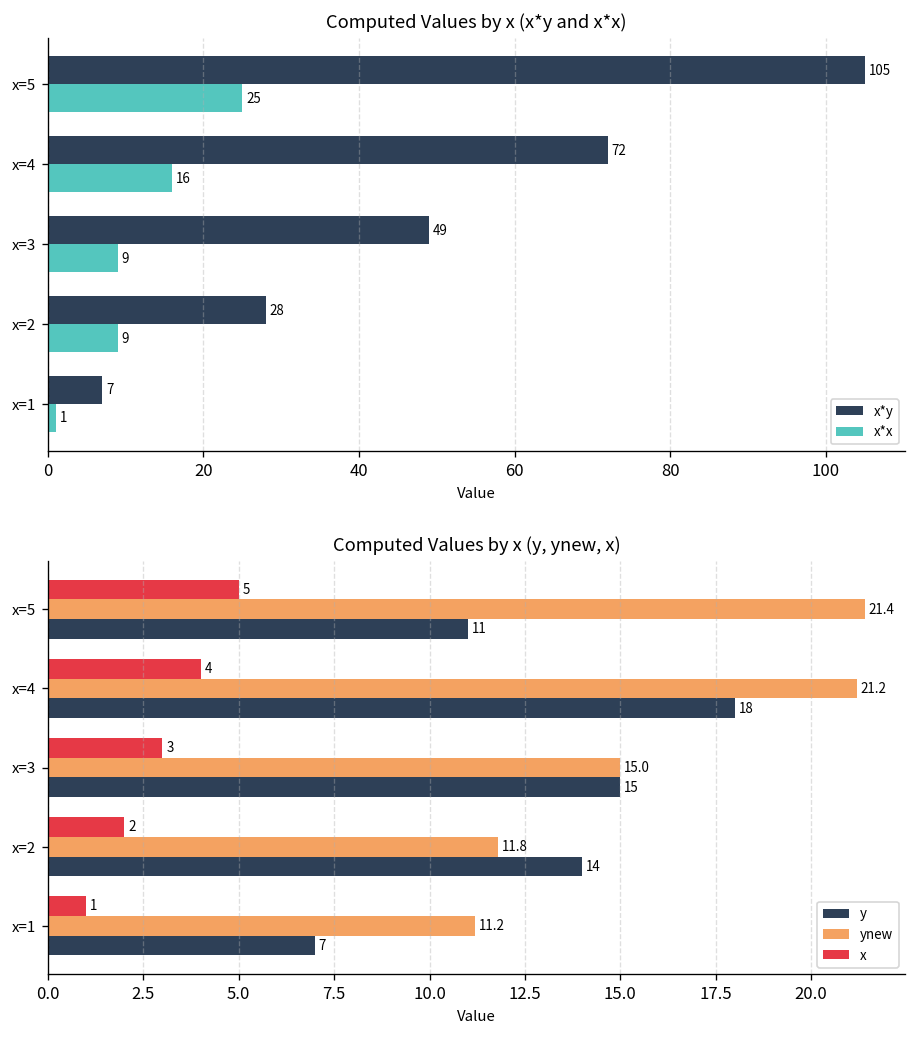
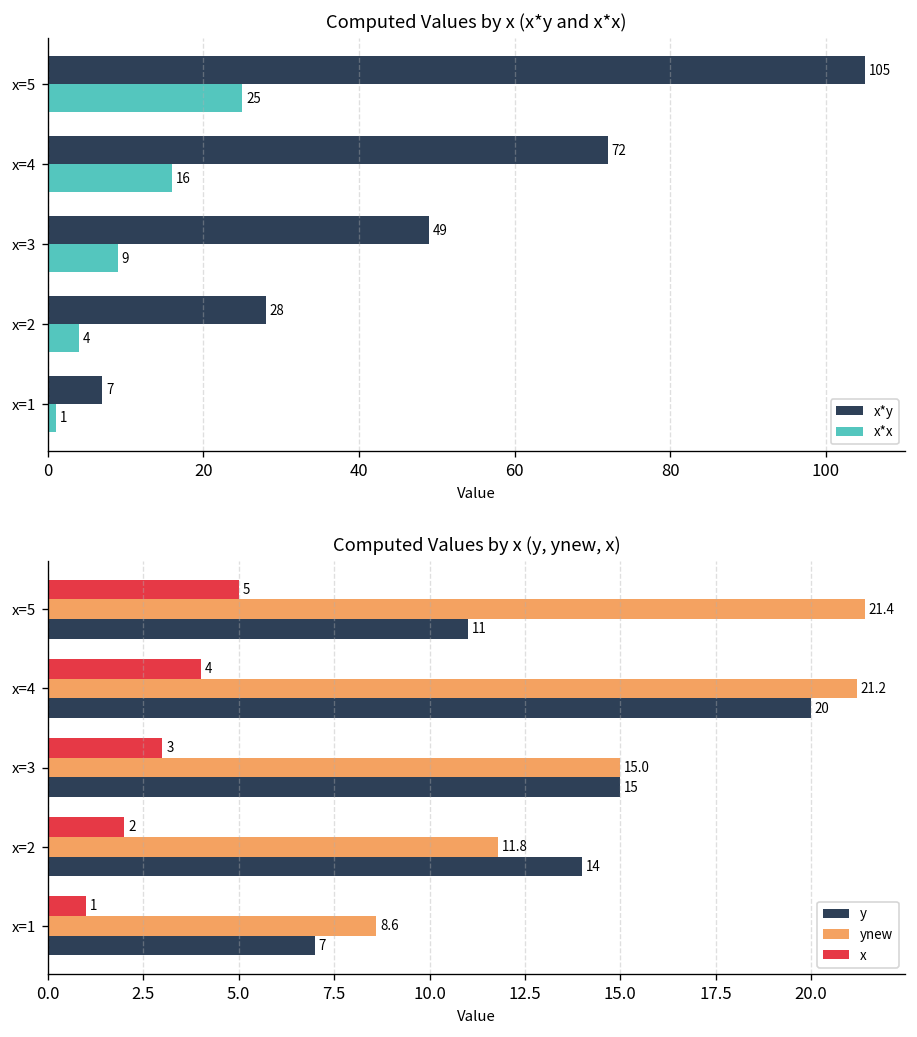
Computed Values by x (x*y and x*x), x*x, x=2: 9 -> 4
Computed Values by x (y, ynew, x), y, x=4: 18 -> 20
Computed Values by x (y, ynew, x), ynew, x=1: 11.2 -> 8.6
